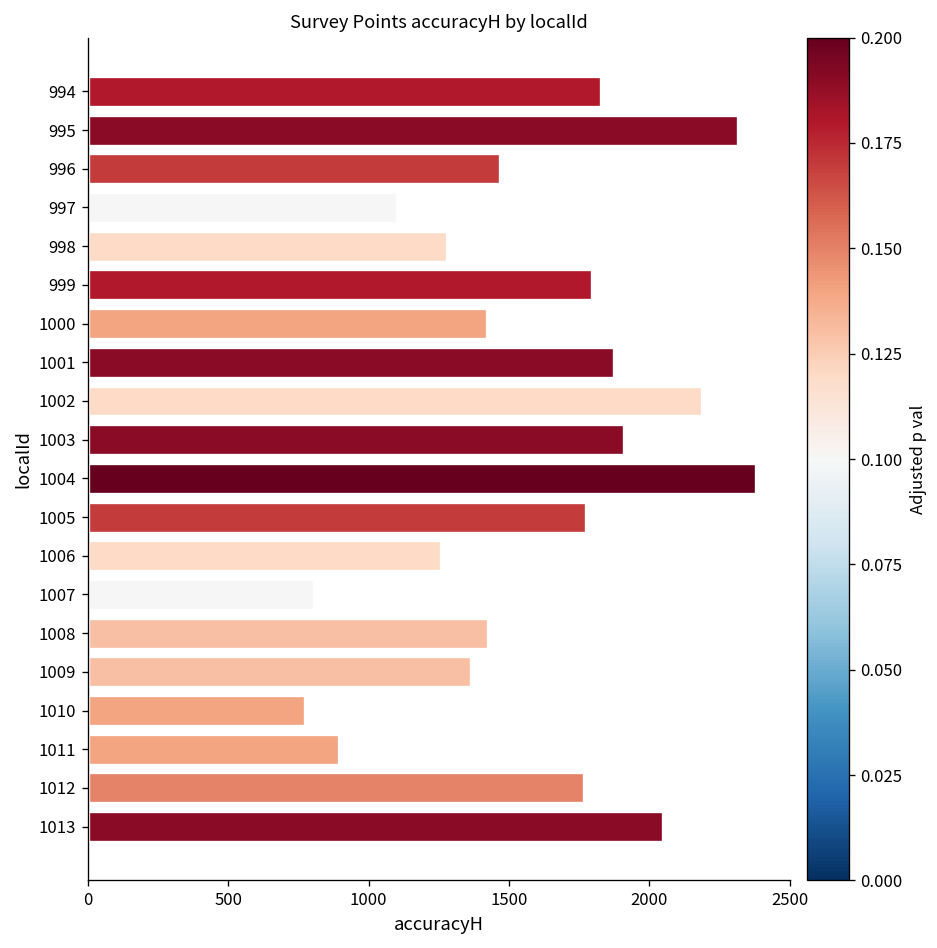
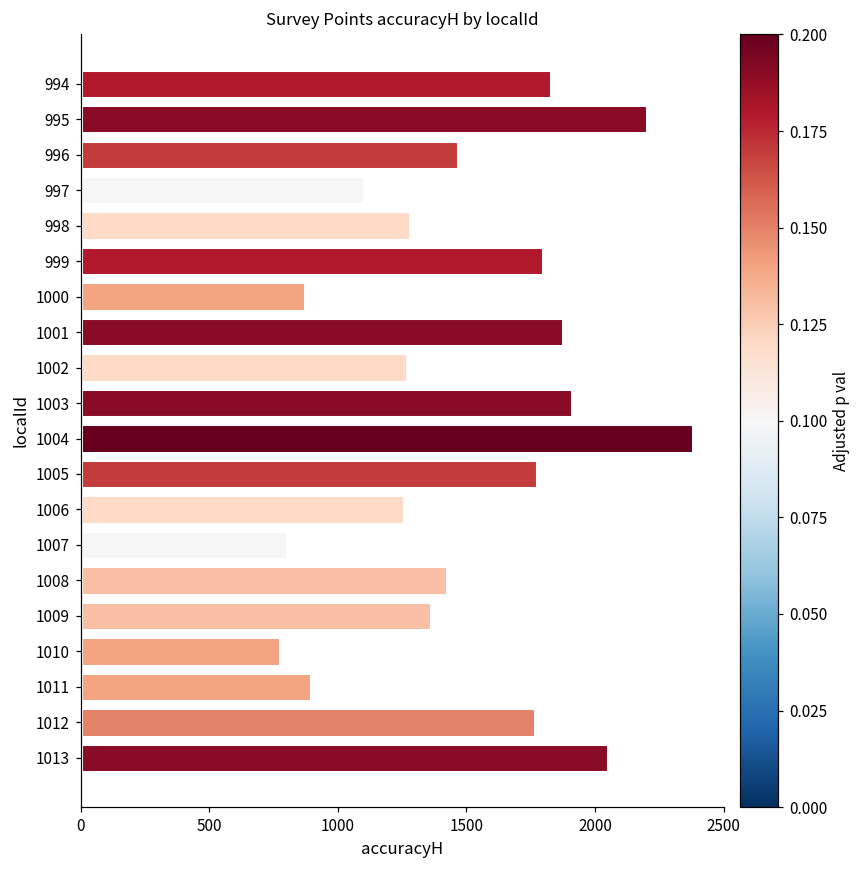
995: 2320 -> 2200
1000: 1420 -> 870
1002: 2190 -> 1270
